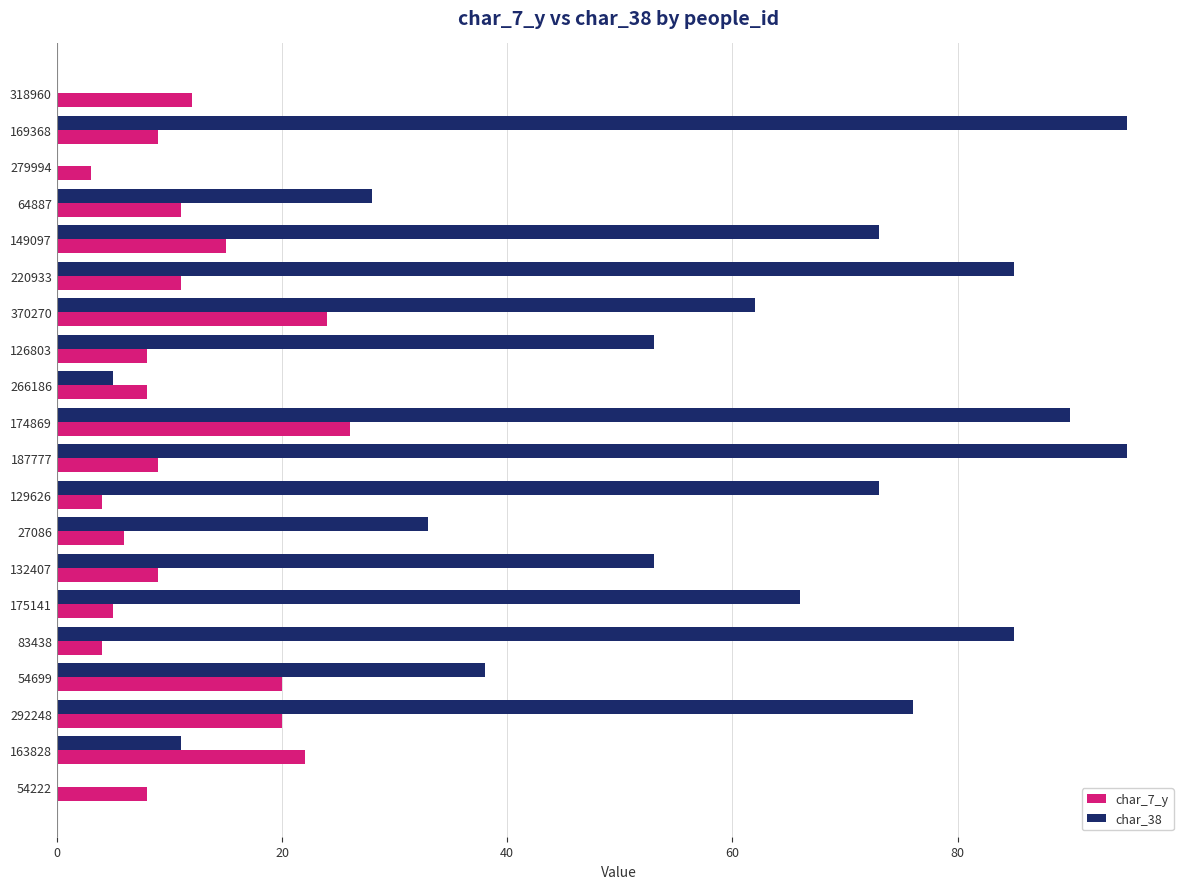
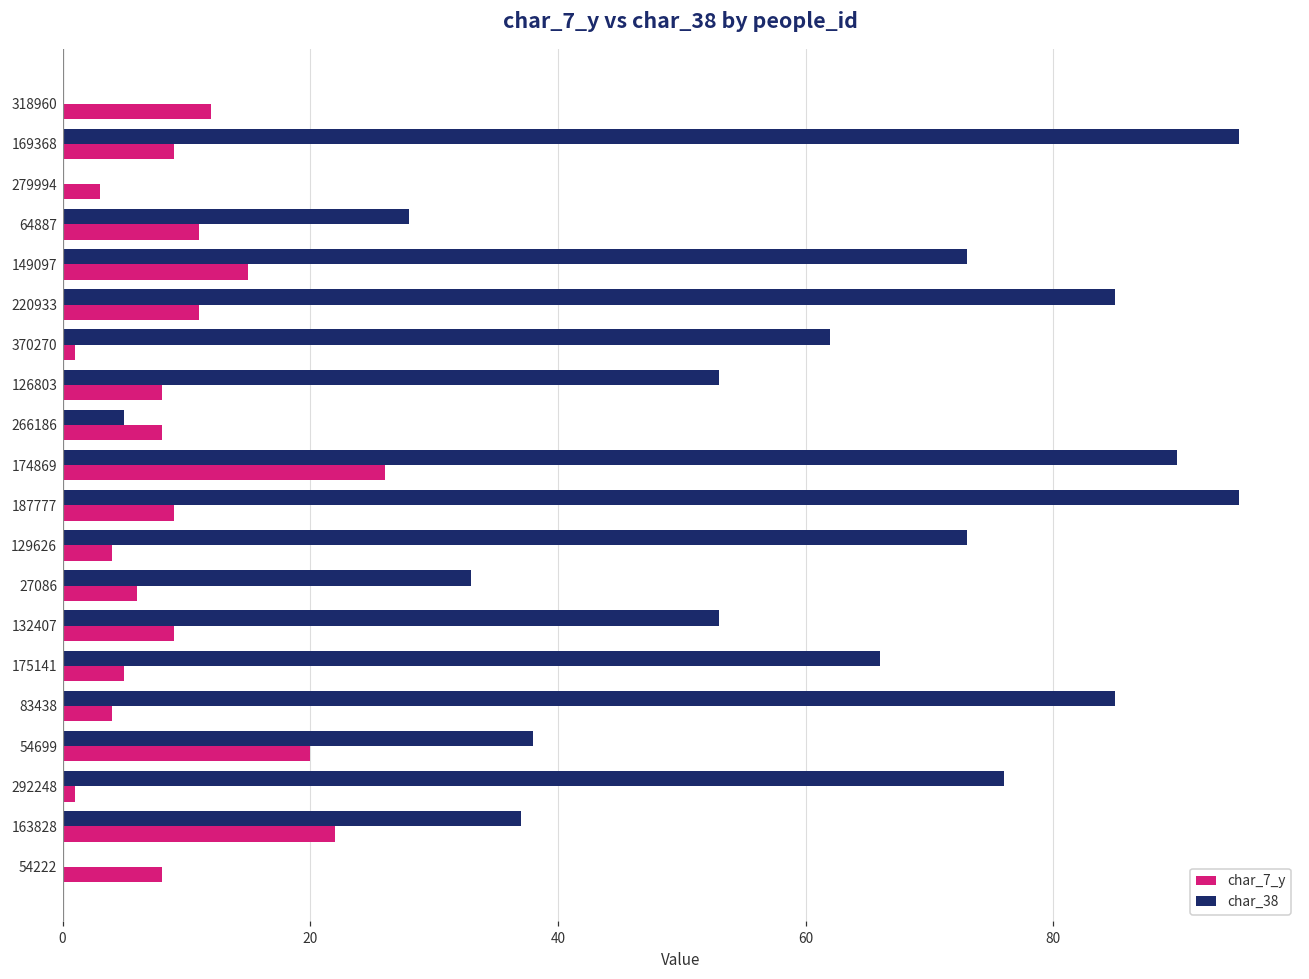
char_7_y, 370270: 24 -> 1
char_7_y, 292248: 20 -> 1
char_38, 163828: 11 -> 37
